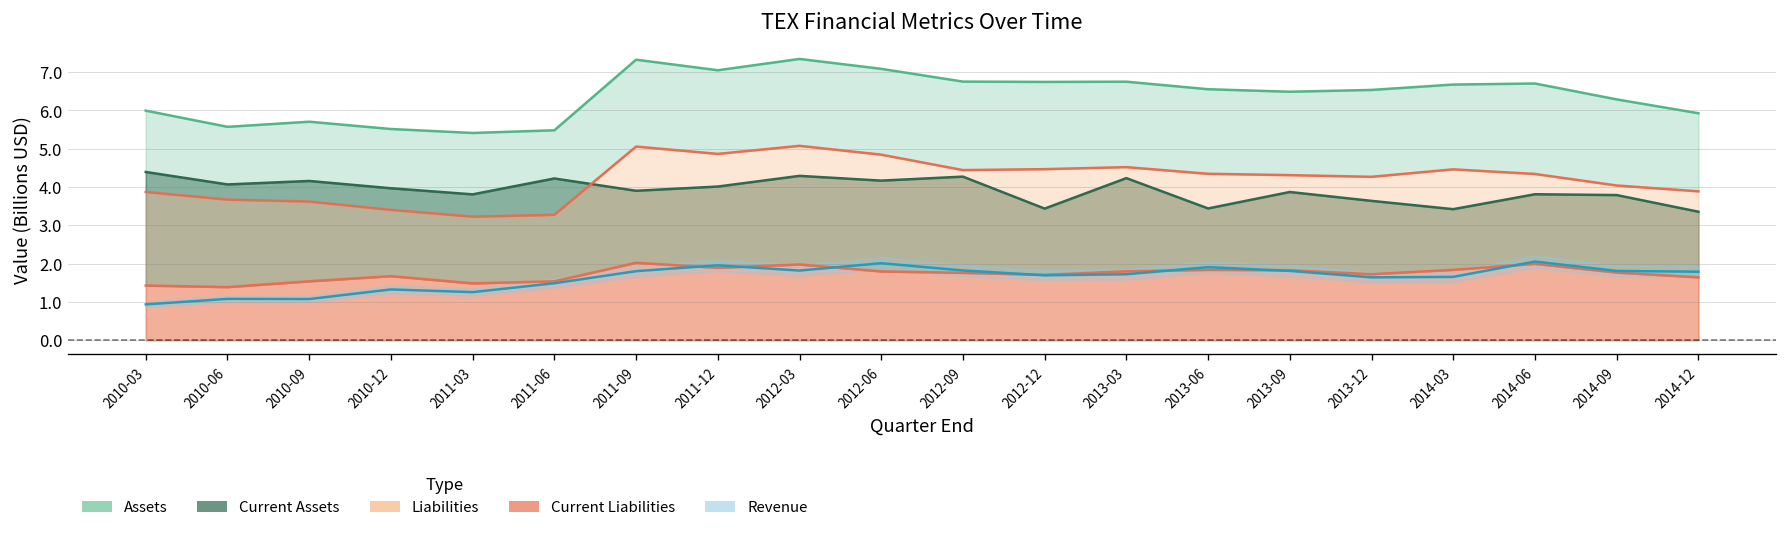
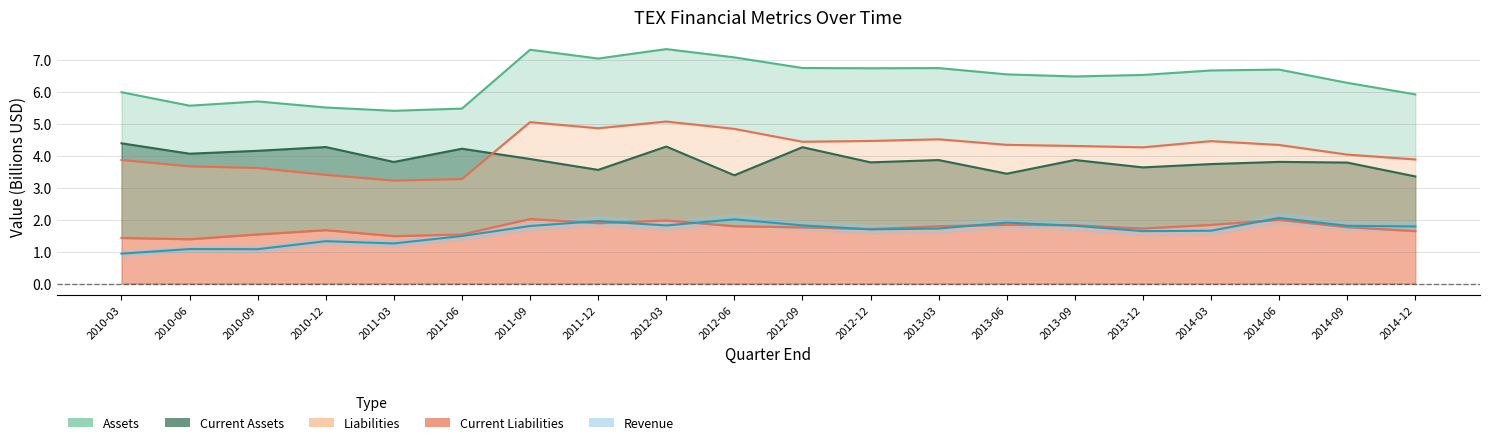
Current Assets, 2010-12: 4.0 -> 4.3
Current Assets, 2011-12: 4.0 -> 3.6
Current Assets, 2012-06: 4.2 -> 3.4
Current Assets, 2012-12: 3.4 -> 3.8
Current Assets, 2013-03: 4.2 -> 3.9
Current Assets, 2014-03: 3.4 -> 3.7
